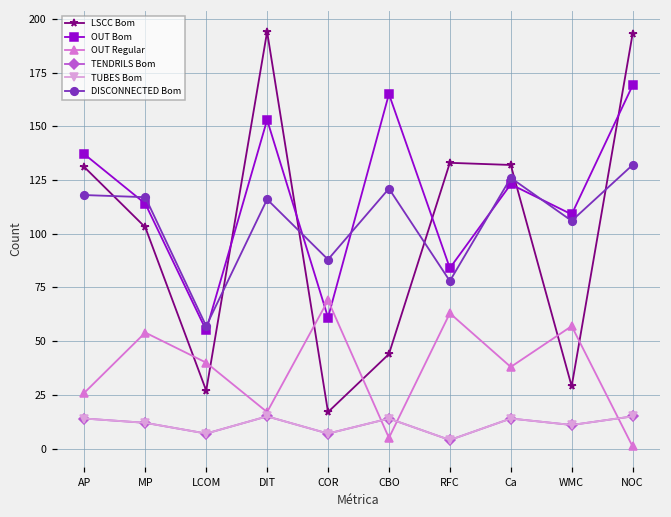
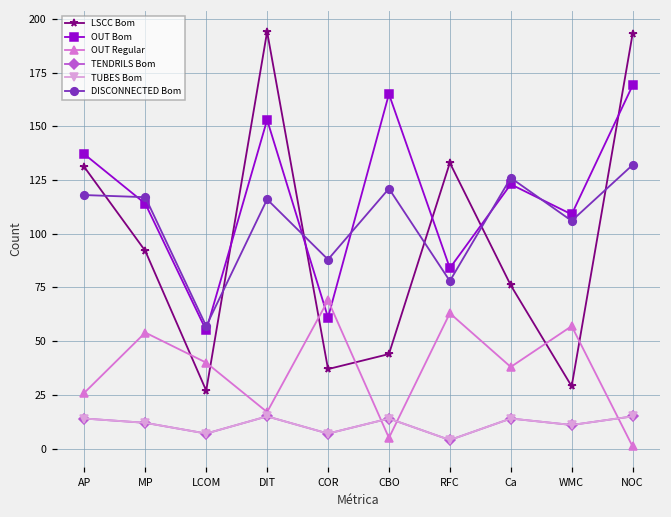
LSCC Bom, MP: 103 -> 92
LSCC Bom, COR: 17 -> 37
LSCC Bom, Ca: 132 -> 76
